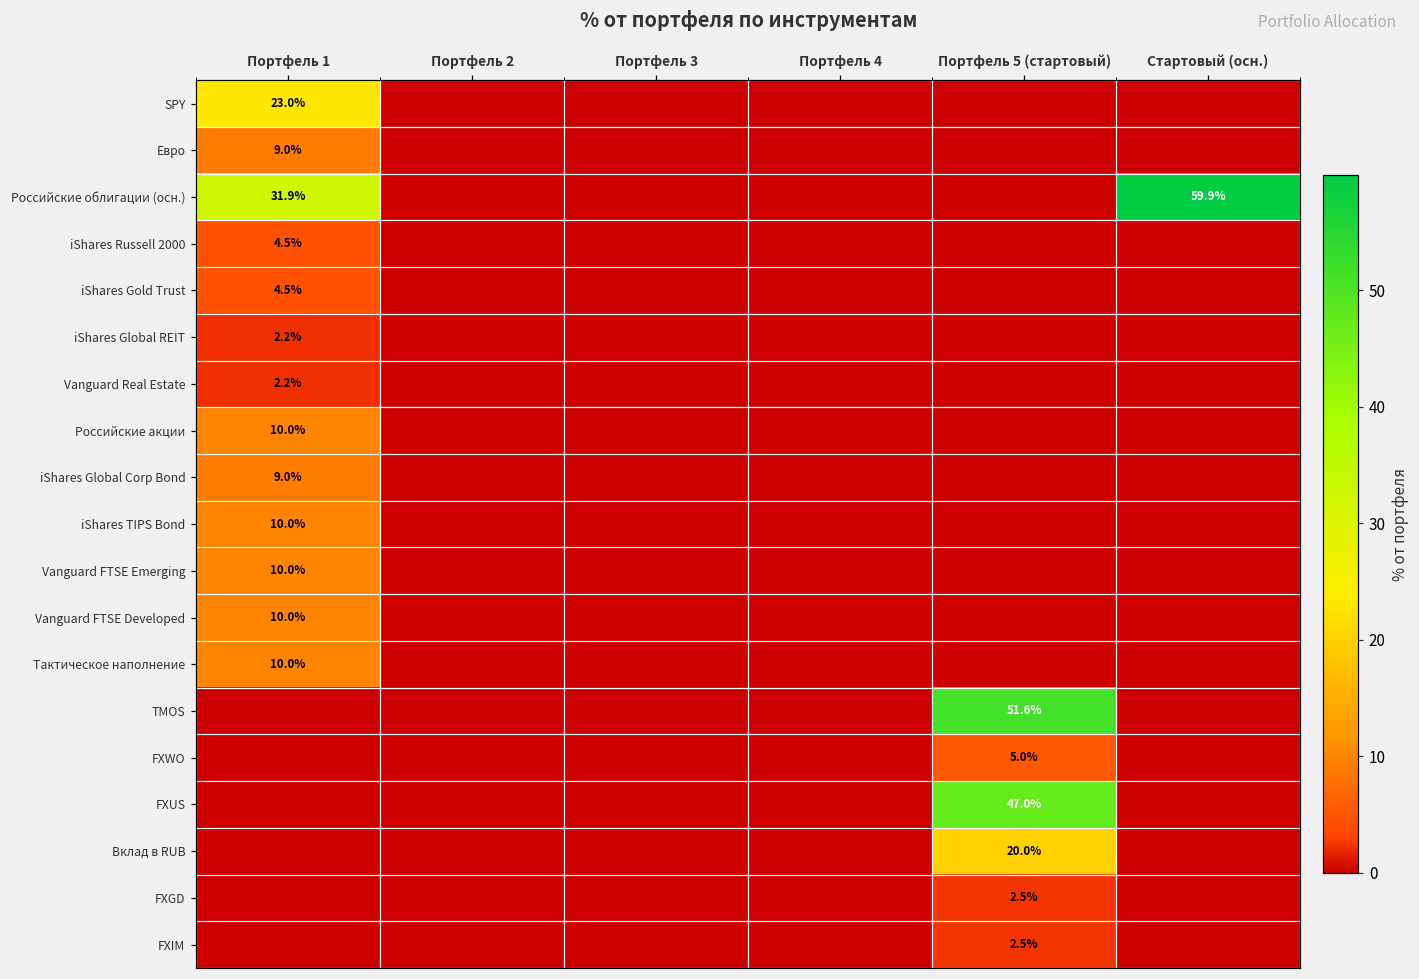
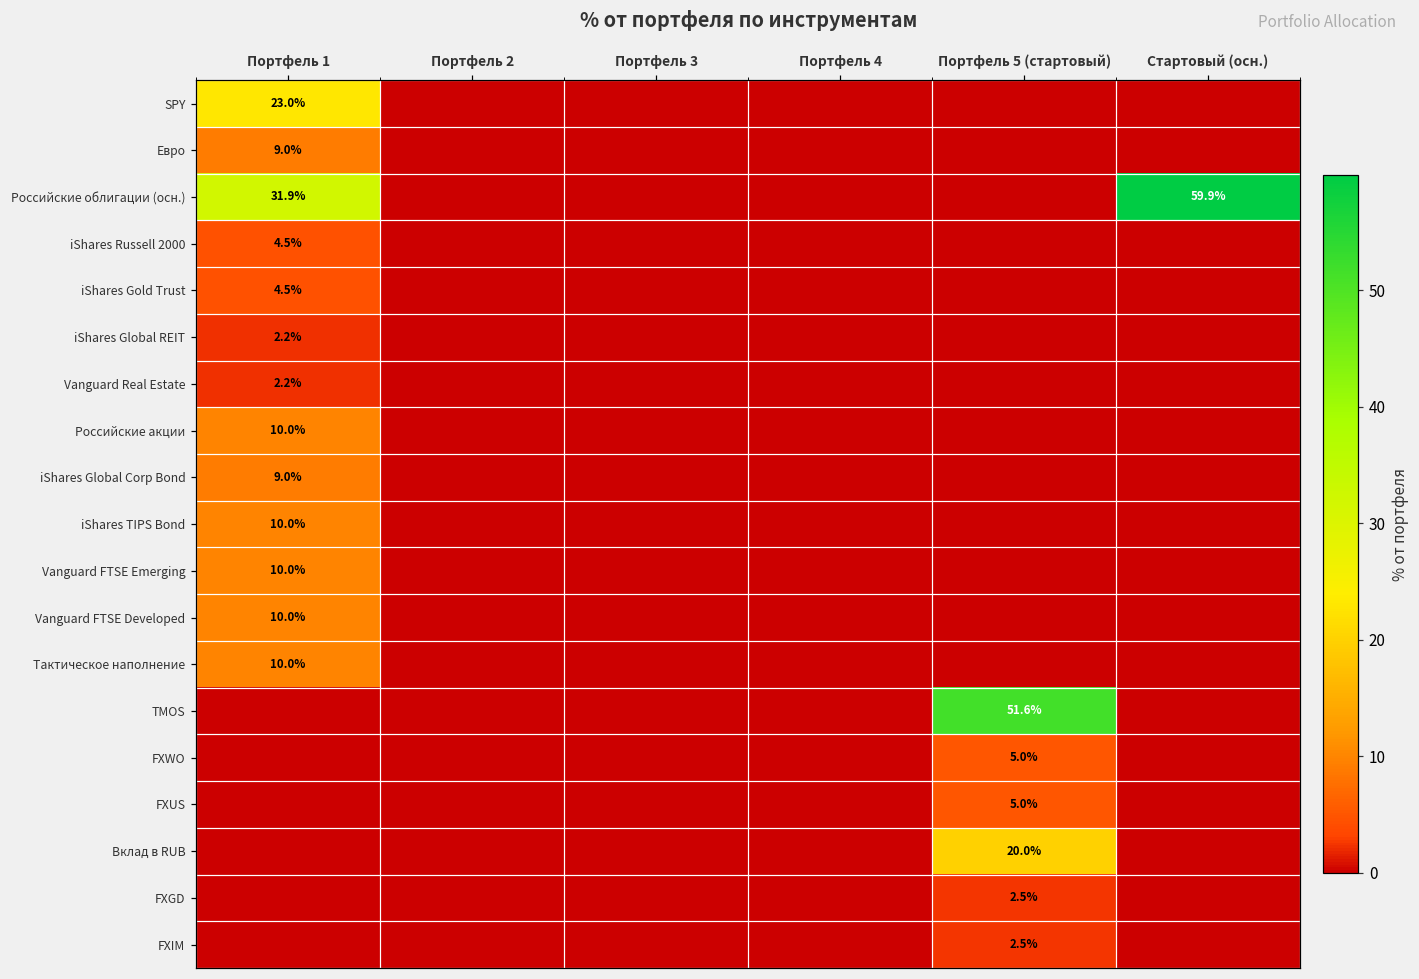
FXUS, Портфель 5 (стартовый): 47.0% -> 5.0%
